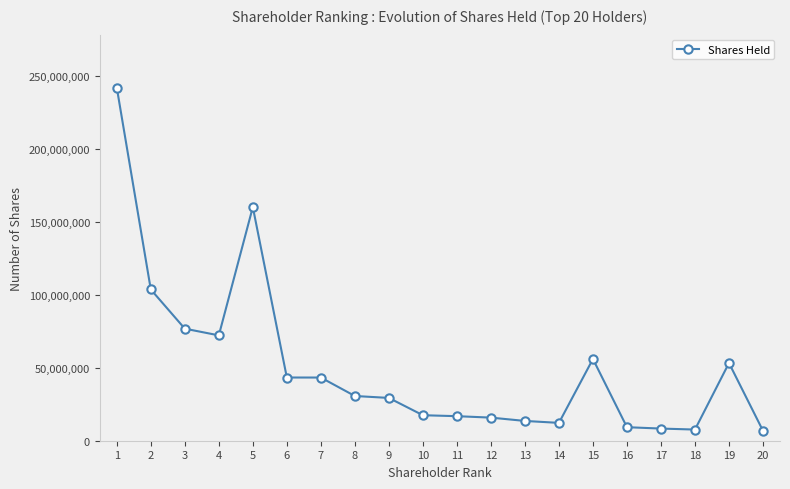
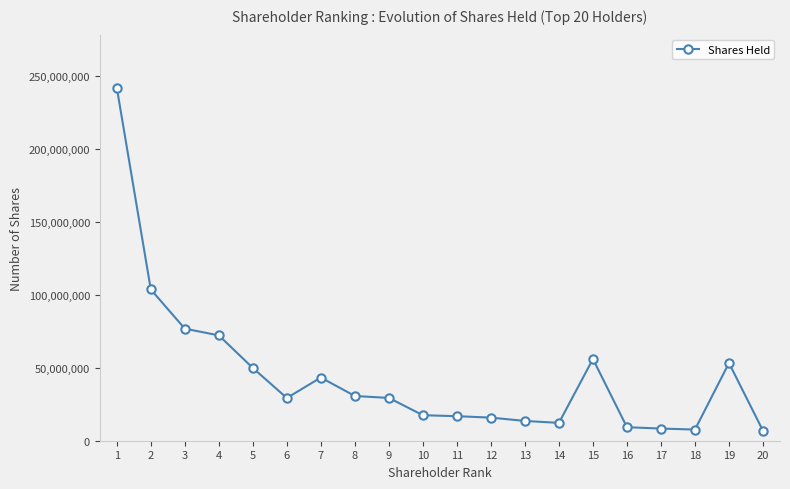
5: 160,000,000 -> 50,000,000
6: 43,000,000 -> 29,000,000
